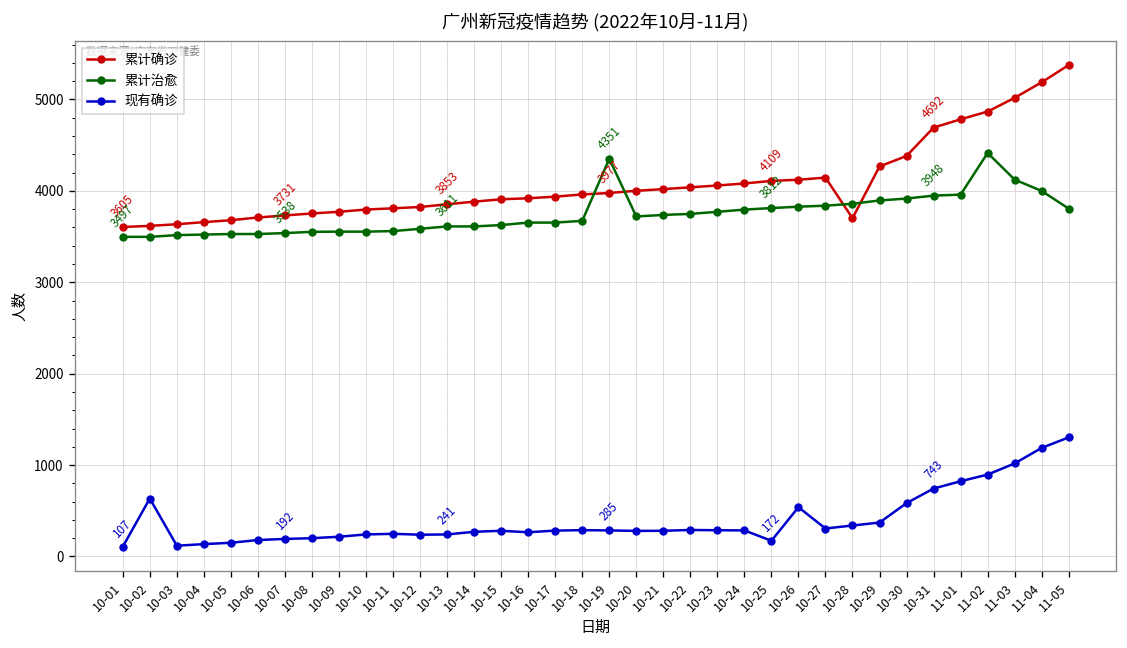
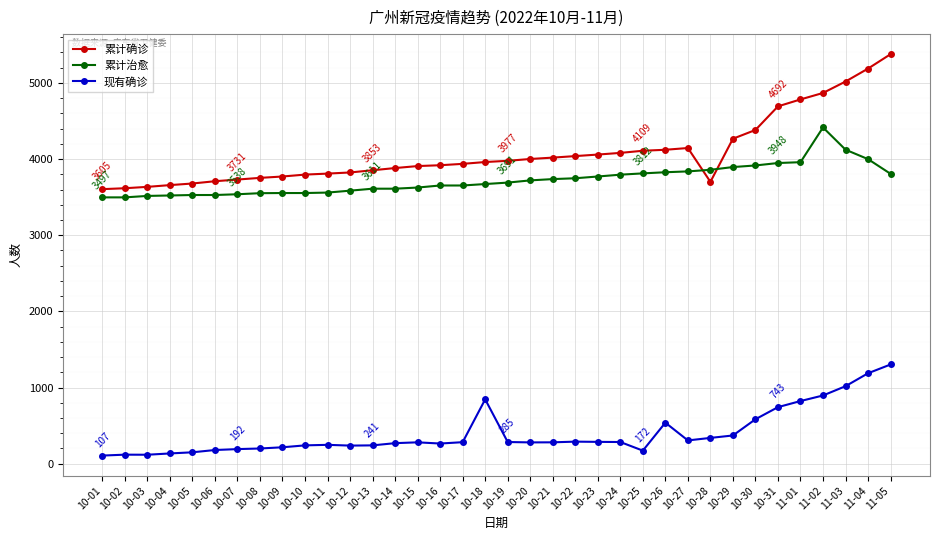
现有确诊, 10-02: 600 -> 100
现有确诊, 10-18: 300 -> 800
累计治愈, 10-19: 4351 -> 3691
